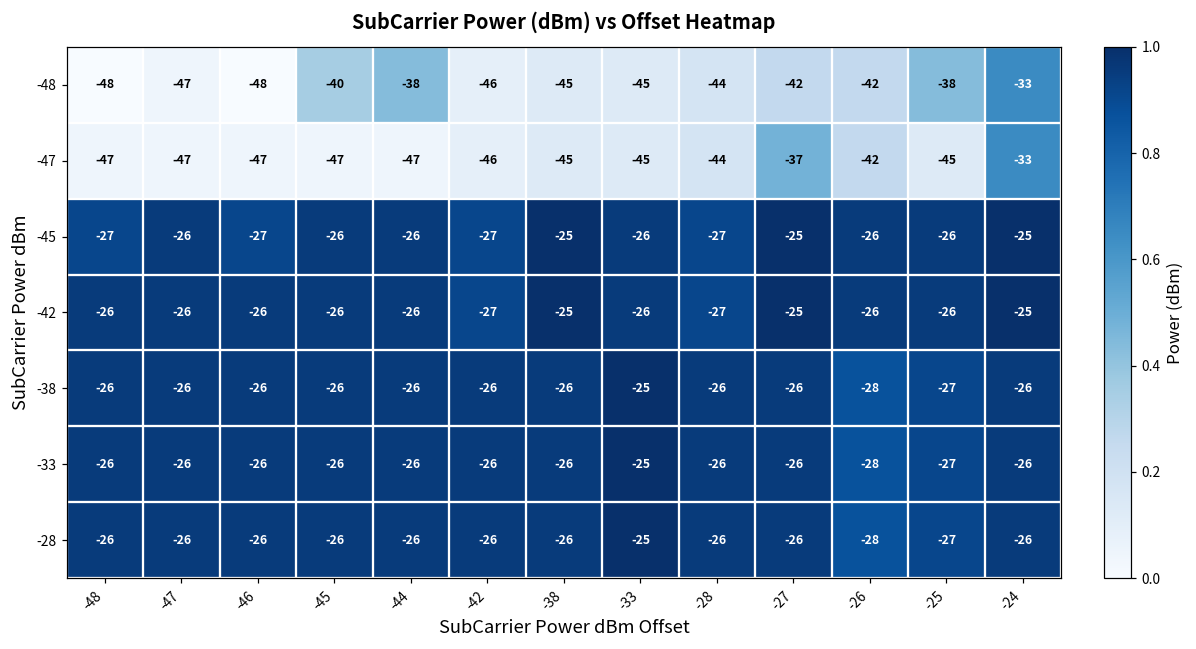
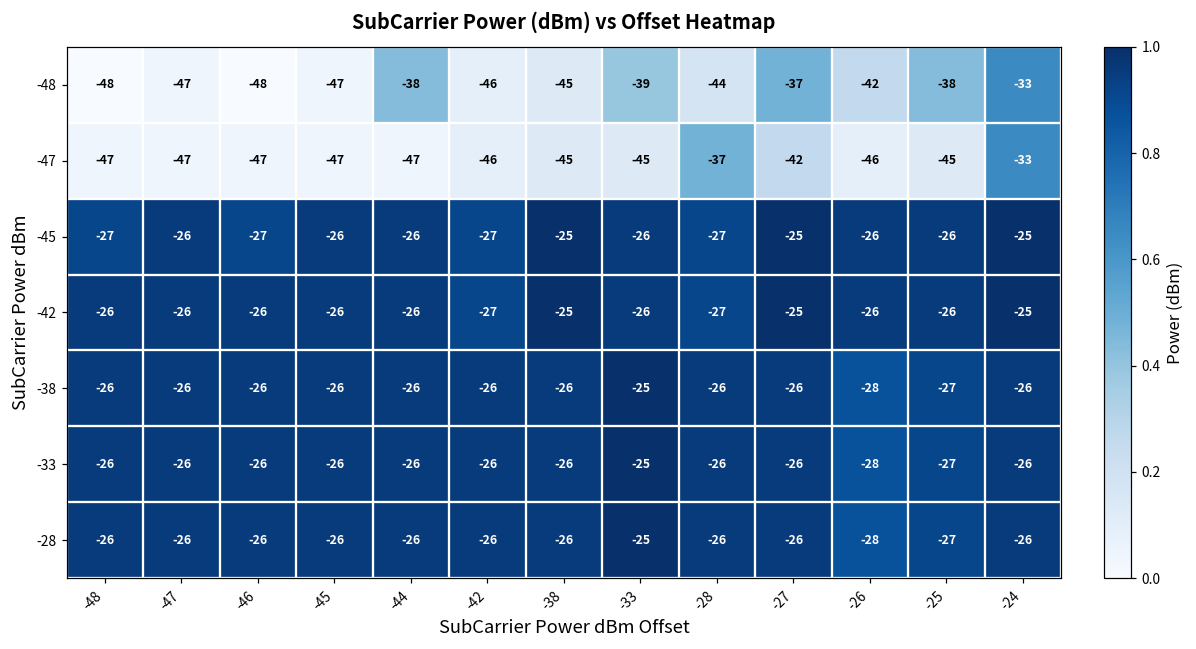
-48, -45: -40 -> -47
-48, -33: -45 -> -39
-48, -27: -42 -> -37
-47, -28: -44 -> -37
-47, -27: -37 -> -42
-47, -26: -42 -> -46
